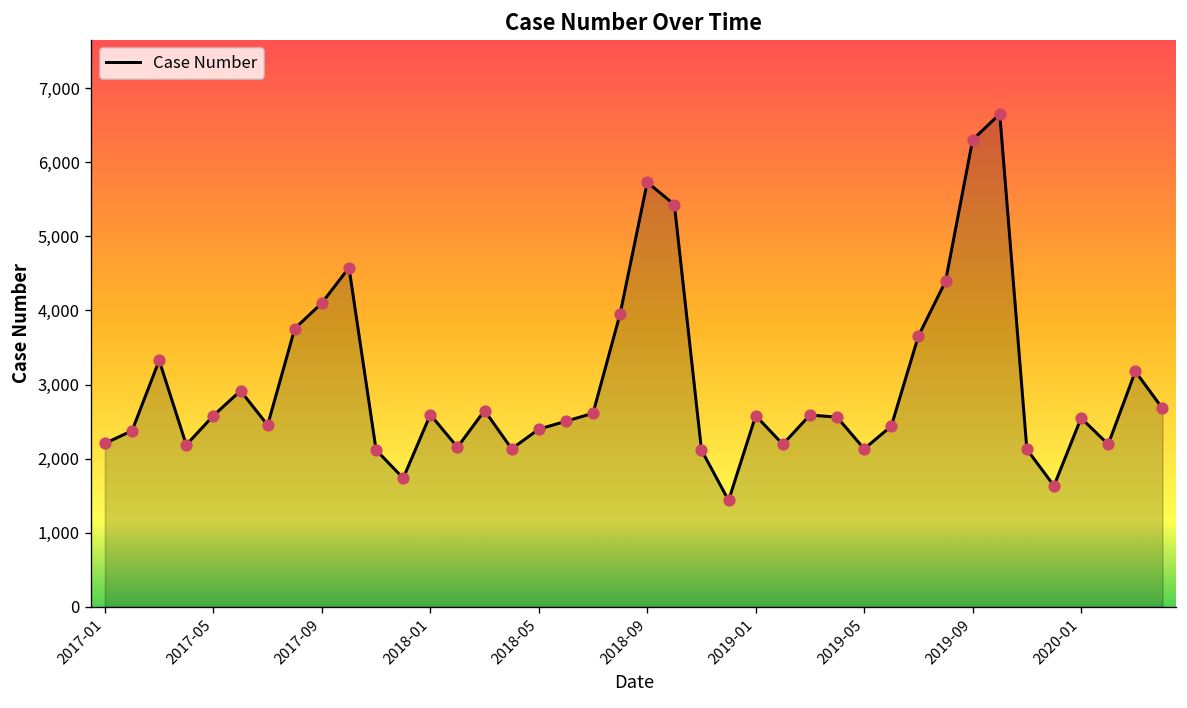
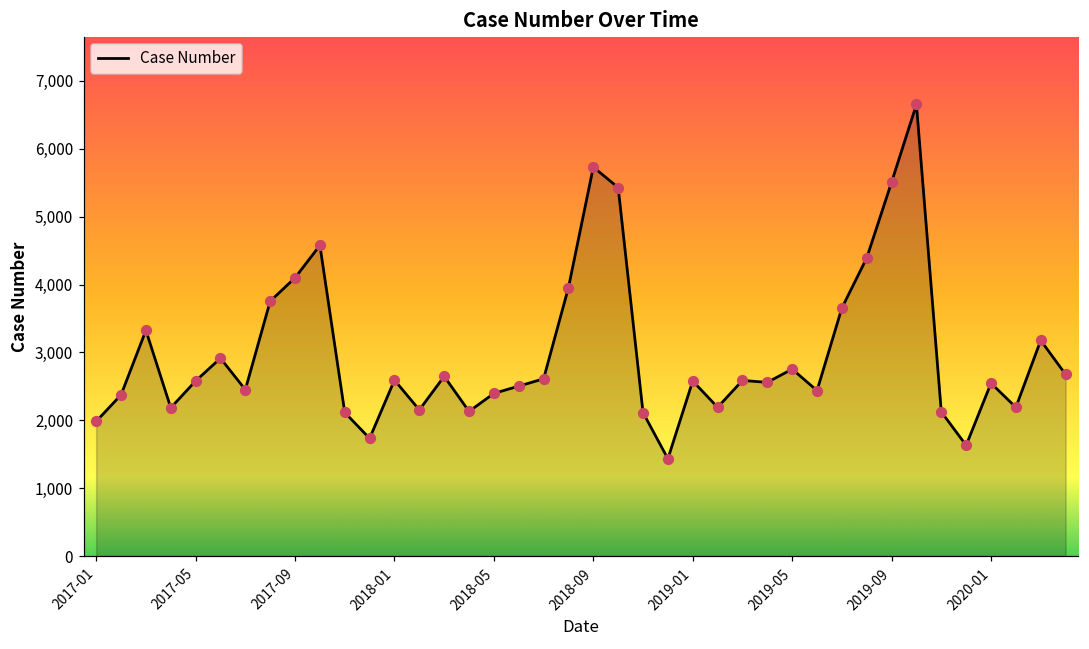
2017-01: 2,200 -> 2,000
2019-05: 2,100 -> 2,800
2019-09: 6,300 -> 5,500
